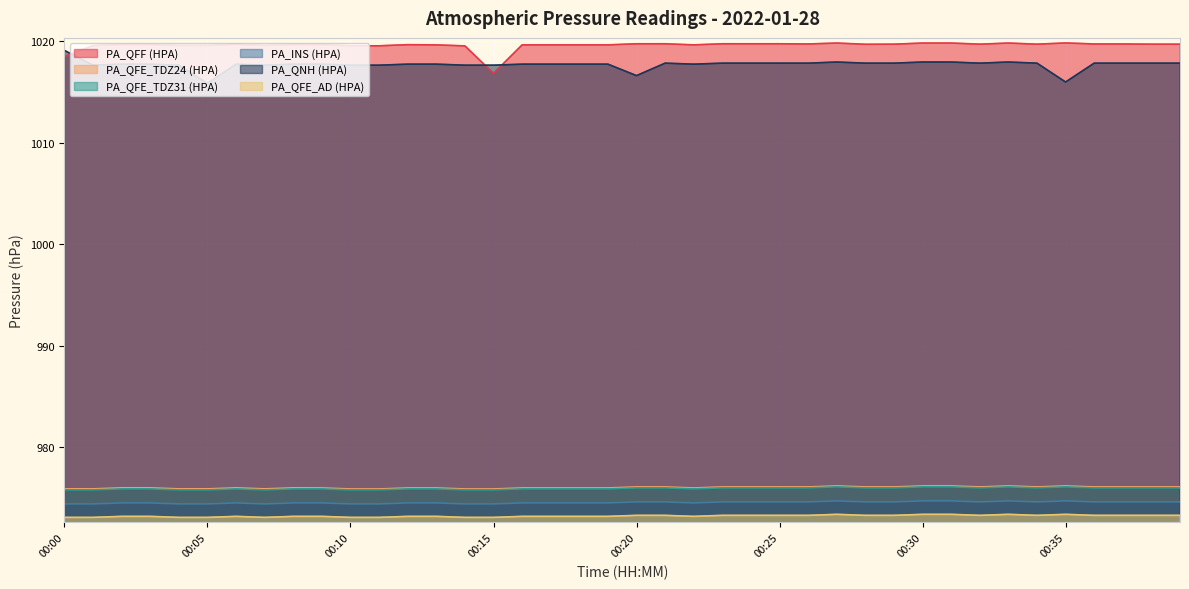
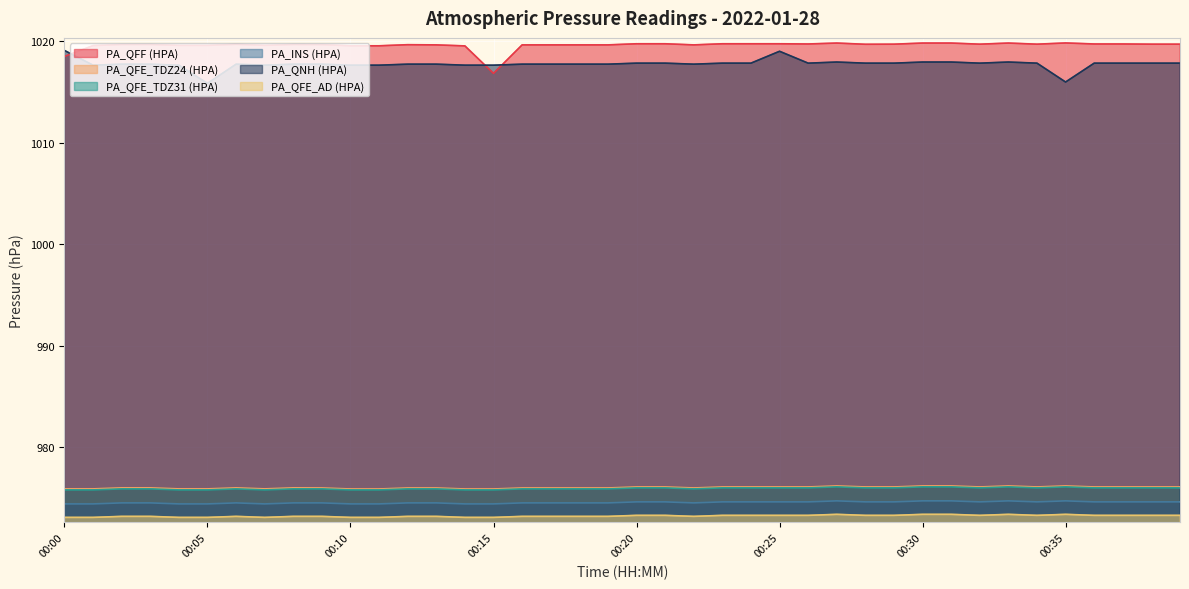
PA_QNH (HPA), 00:20: 1016.6 -> 1017.8
PA_QNH (HPA), 00:25: 1017.8 -> 1019.0
